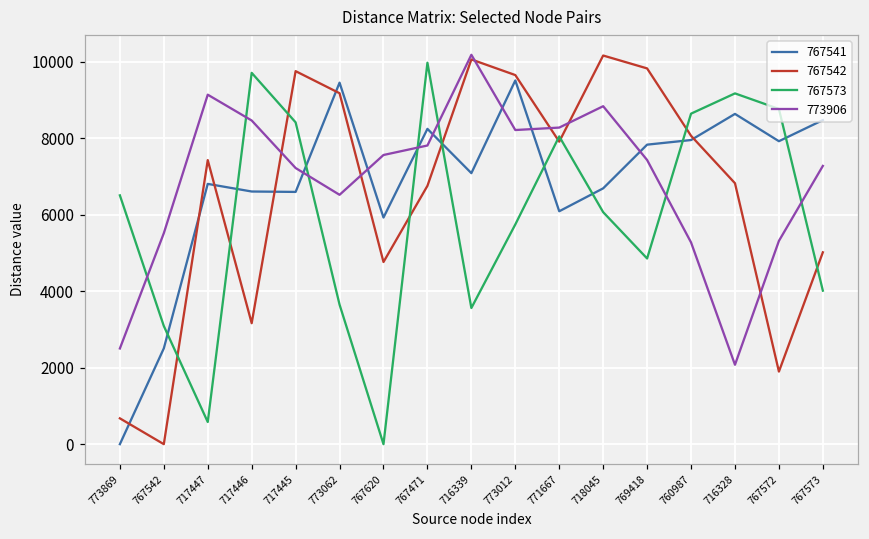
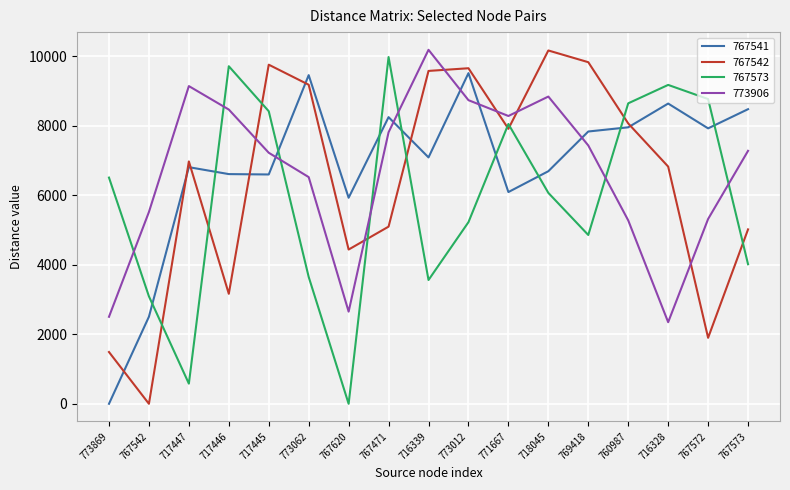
767542, 773869: 700 -> 1500
767542, 717447: 7400 -> 7000
767542, 767620: 4800 -> 4400
773906, 767620: 7600 -> 2700
767542, 767471: 6800 -> 5100
767542, 716339: 10100 -> 9600
767573, 773012: 5700 -> 5200
773906, 773012: 8200 -> 8700
773906, 716328: 2100 -> 2300
